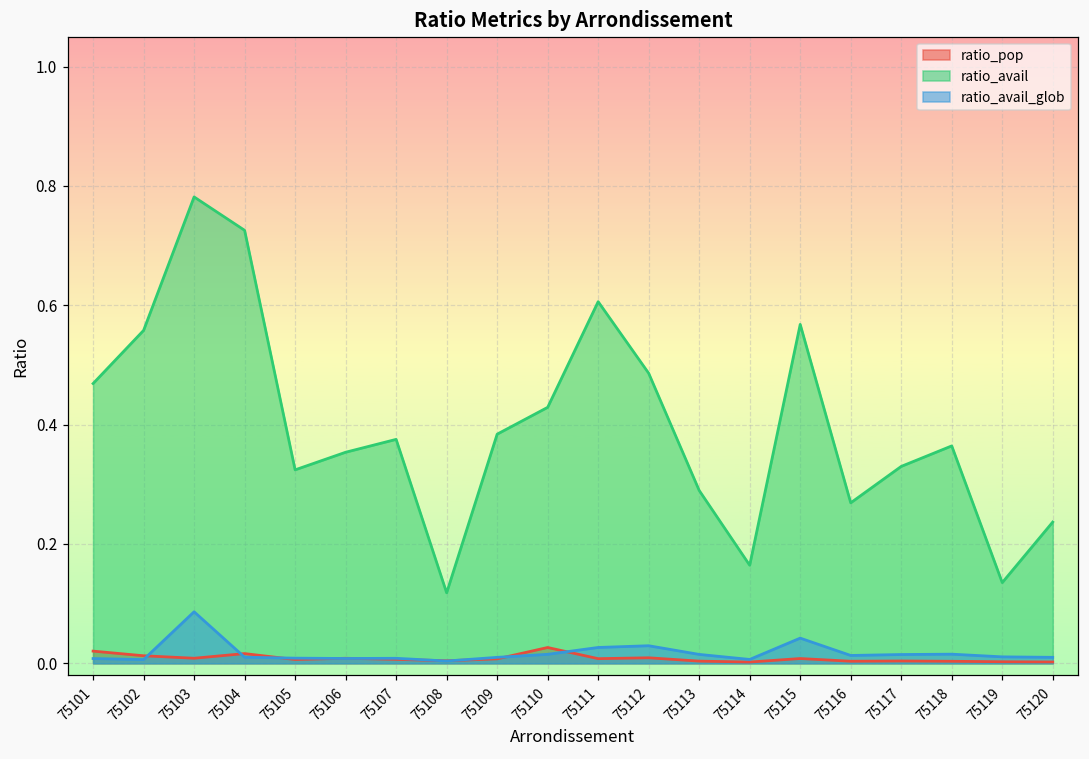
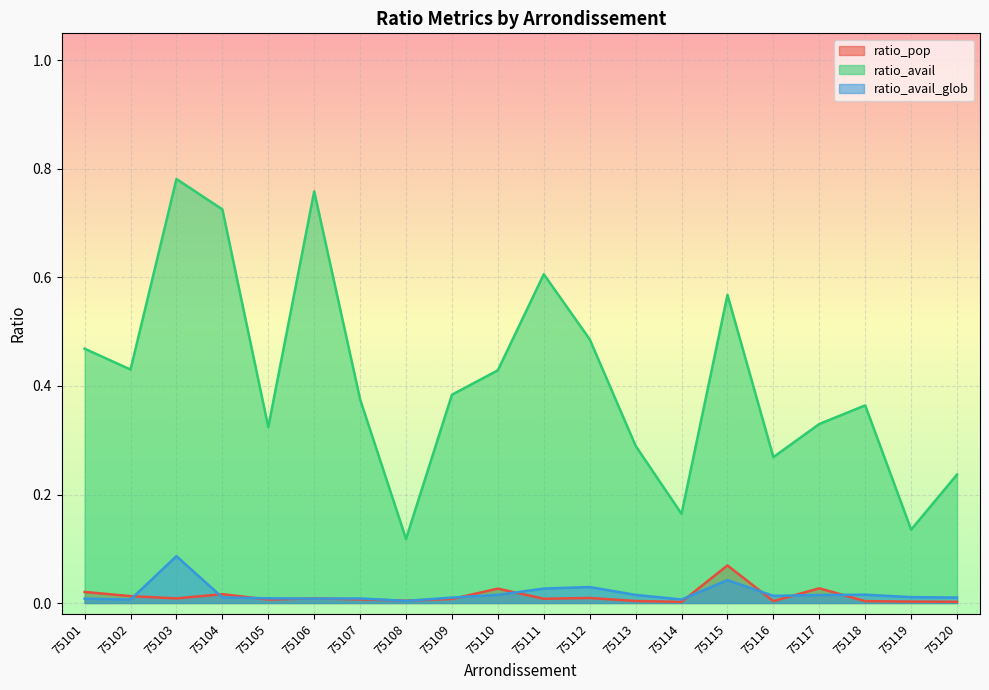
ratio_avail, 75102: 0.56 -> 0.43
ratio_avail, 75106: 0.35 -> 0.76
ratio_pop, 75115: 0.01 -> 0.07
ratio_pop, 75117: 0.00 -> 0.03
